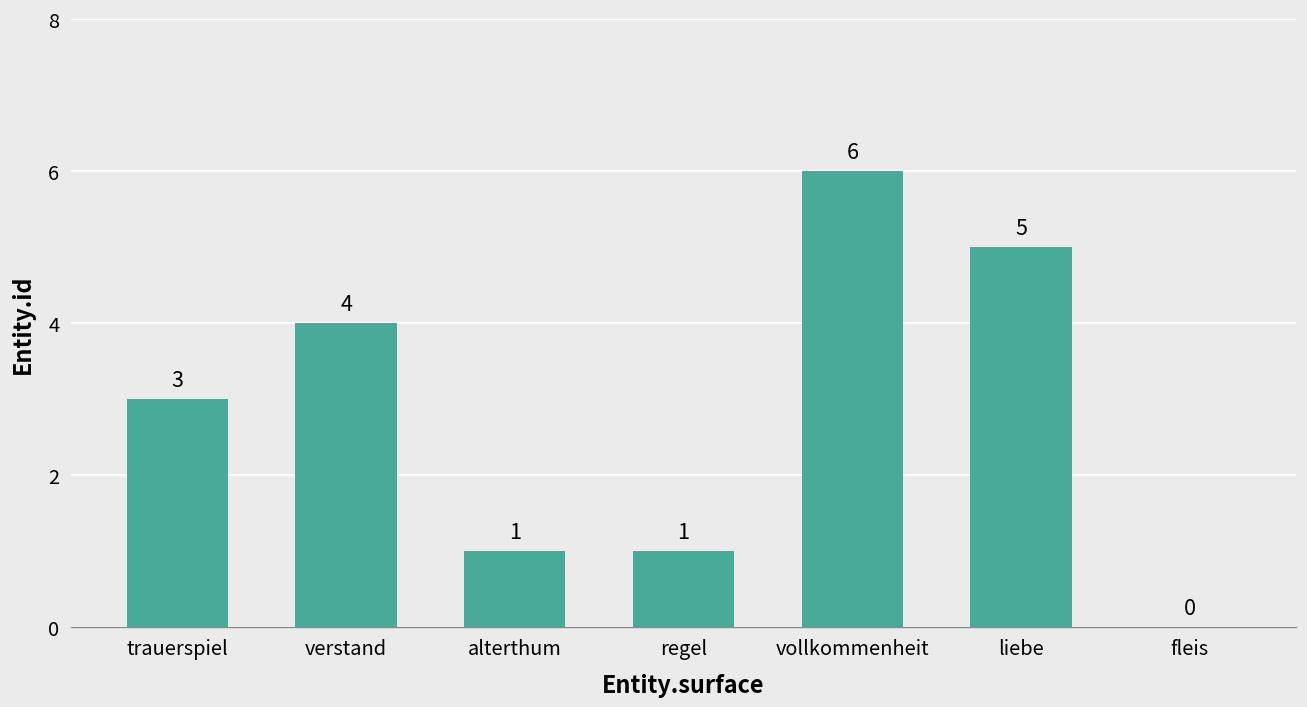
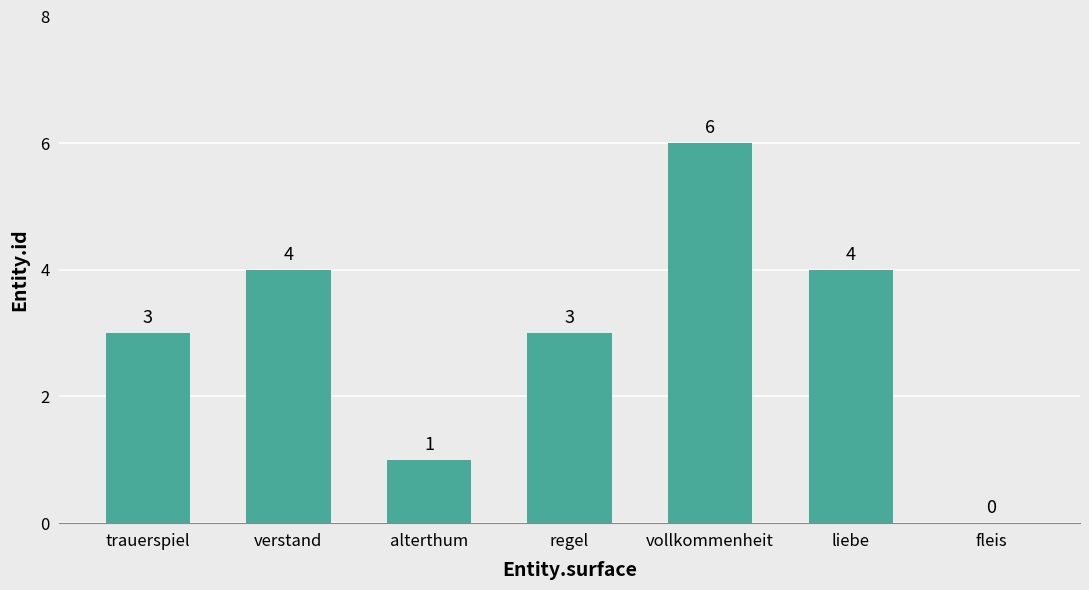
regel: 1 -> 3
liebe: 5 -> 4
